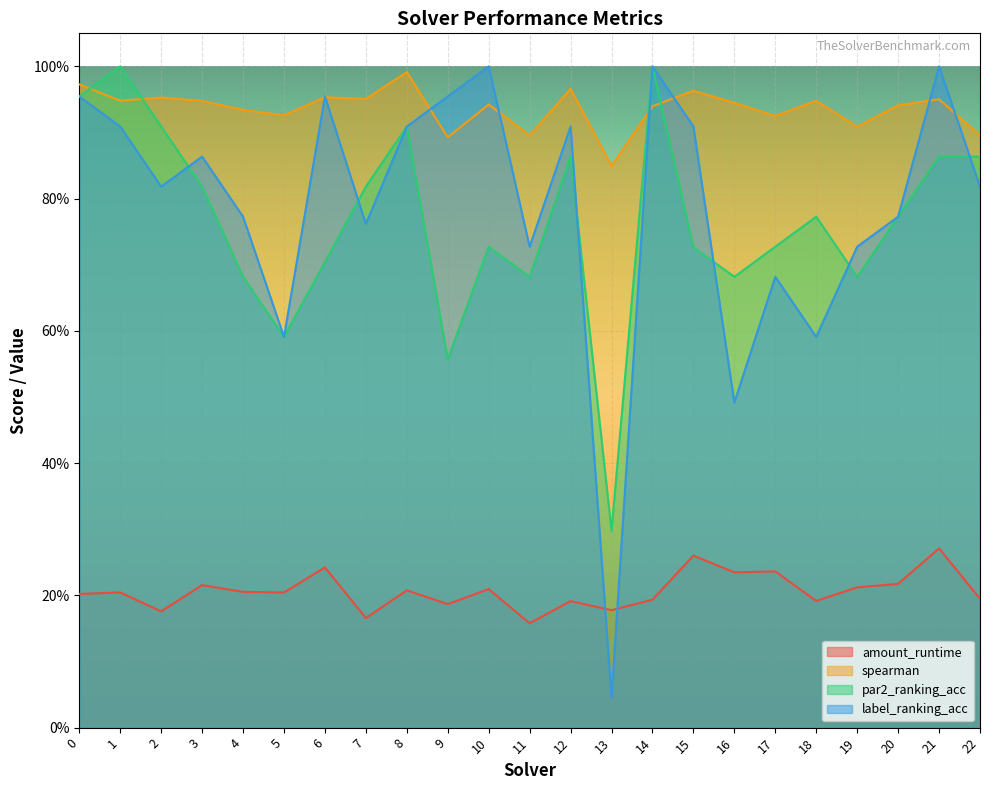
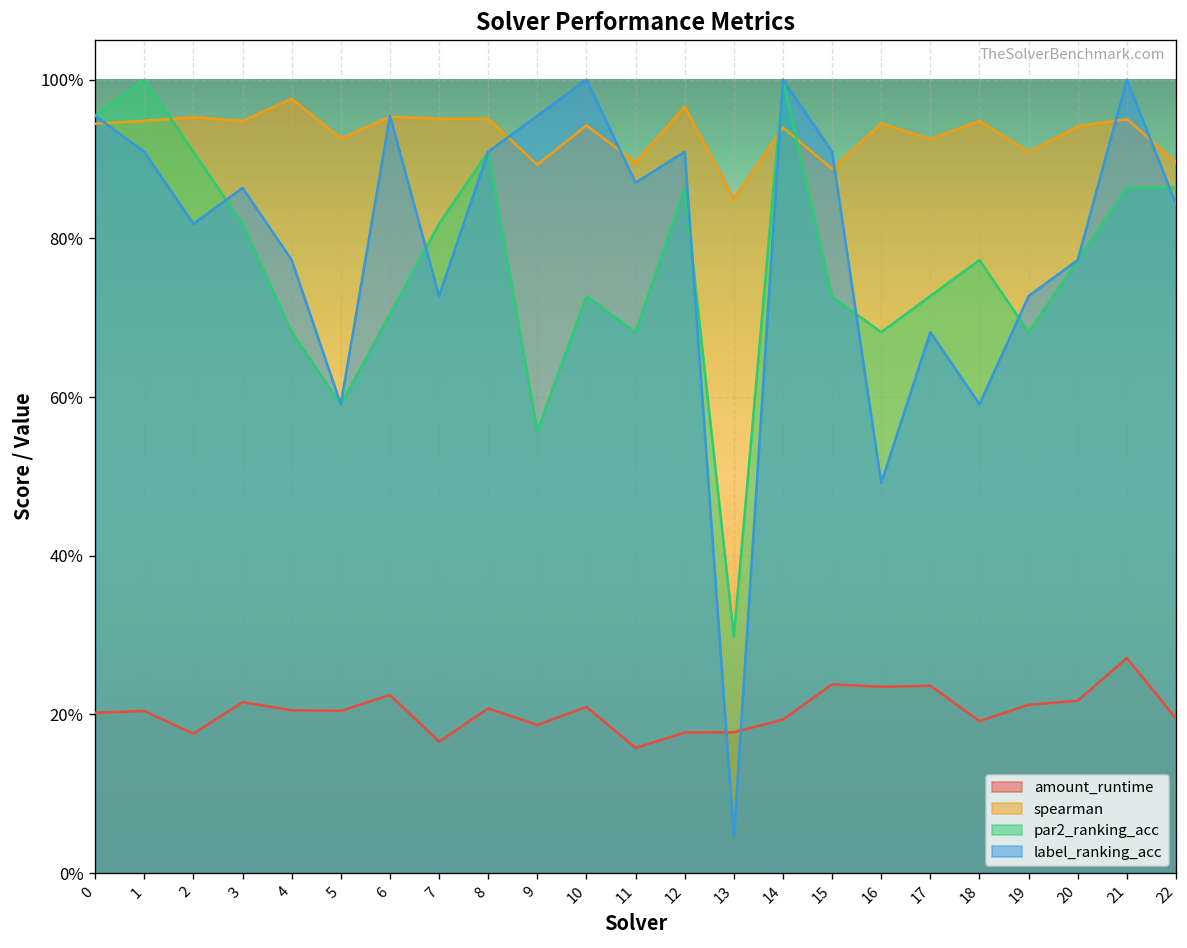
spearman, 0: 97% -> 94%
spearman, 4: 93% -> 98%
amount_runtime, 6: 24% -> 22%
label_ranking_acc, 7: 76% -> 73%
spearman, 8: 99% -> 95%
label_ranking_acc, 11: 73% -> 87%
amount_runtime, 12: 19% -> 18%
amount_runtime, 15: 26% -> 24%
spearman, 15: 96% -> 89%
label_ranking_acc, 22: 82% -> 84%
